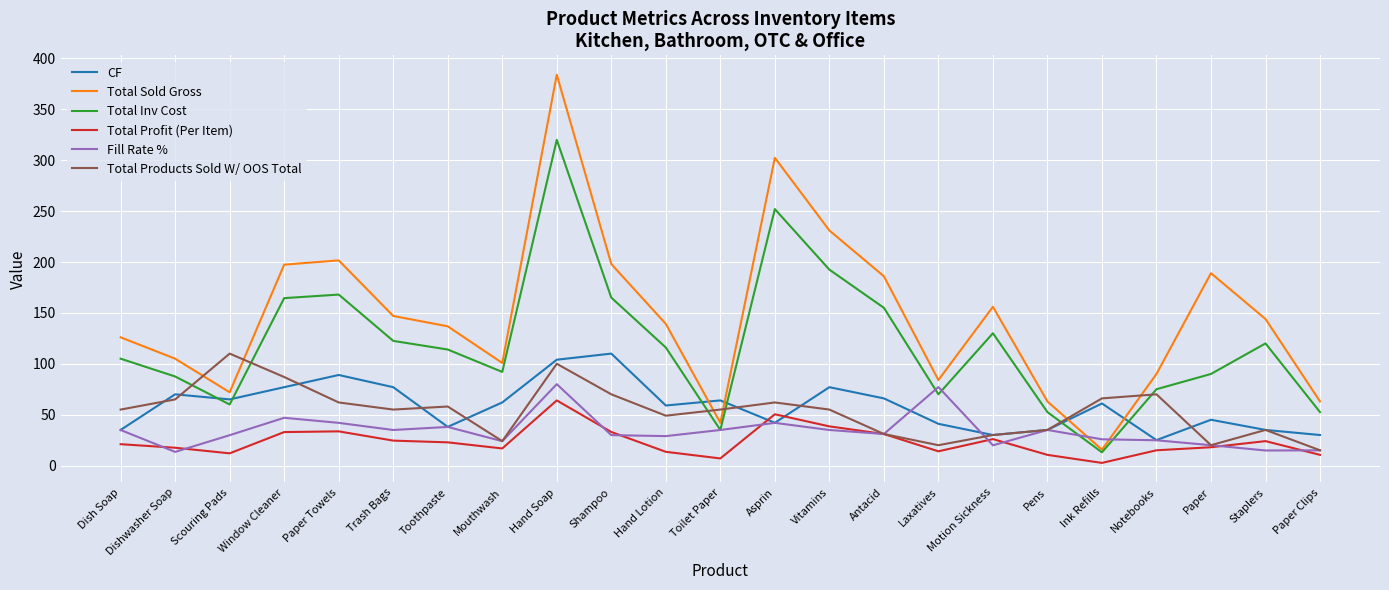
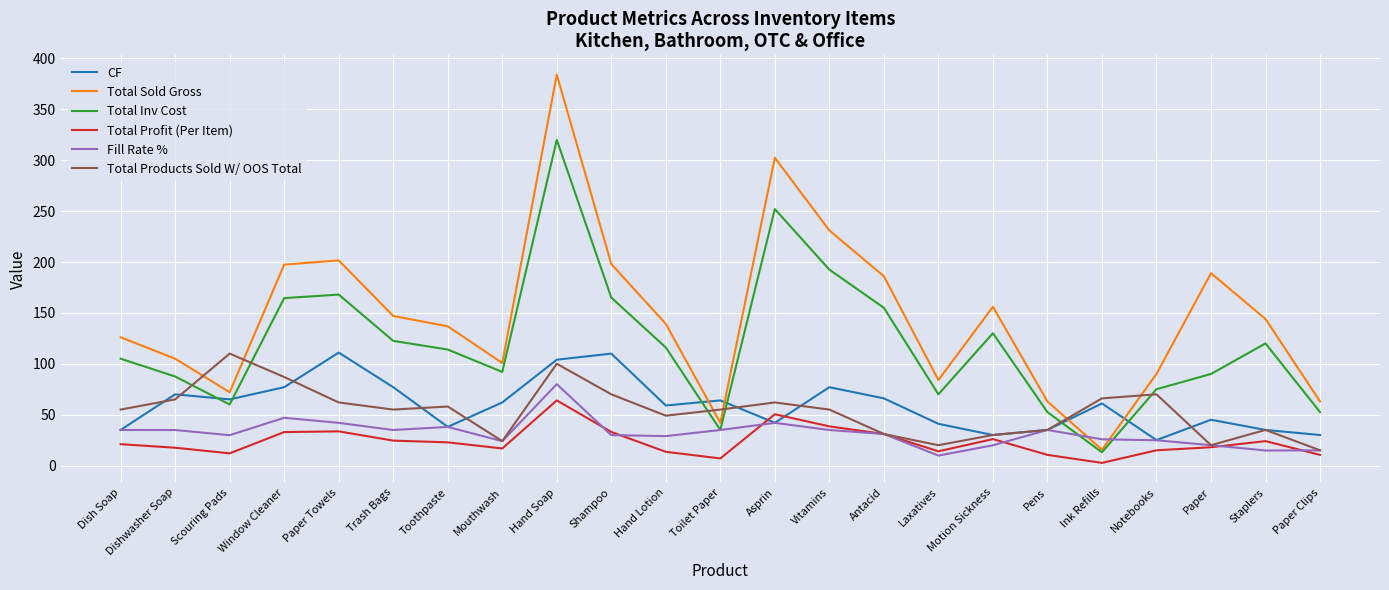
Fill Rate %, Dishwasher Soap: 13 -> 35
CF, Paper Towels: 89 -> 111
Fill Rate %, Laxatives: 77 -> 10
